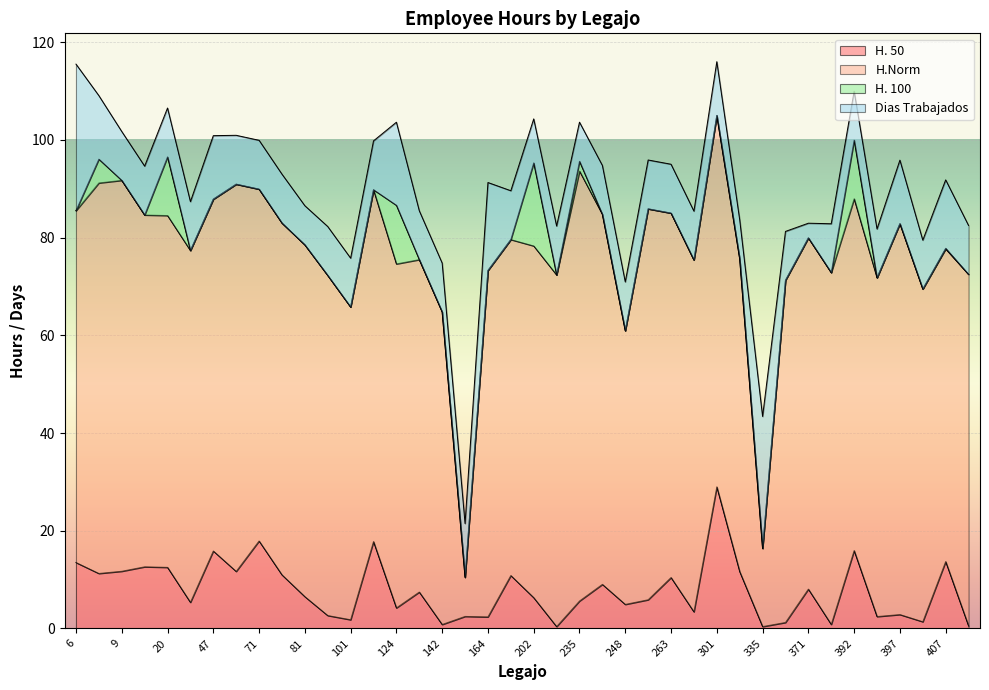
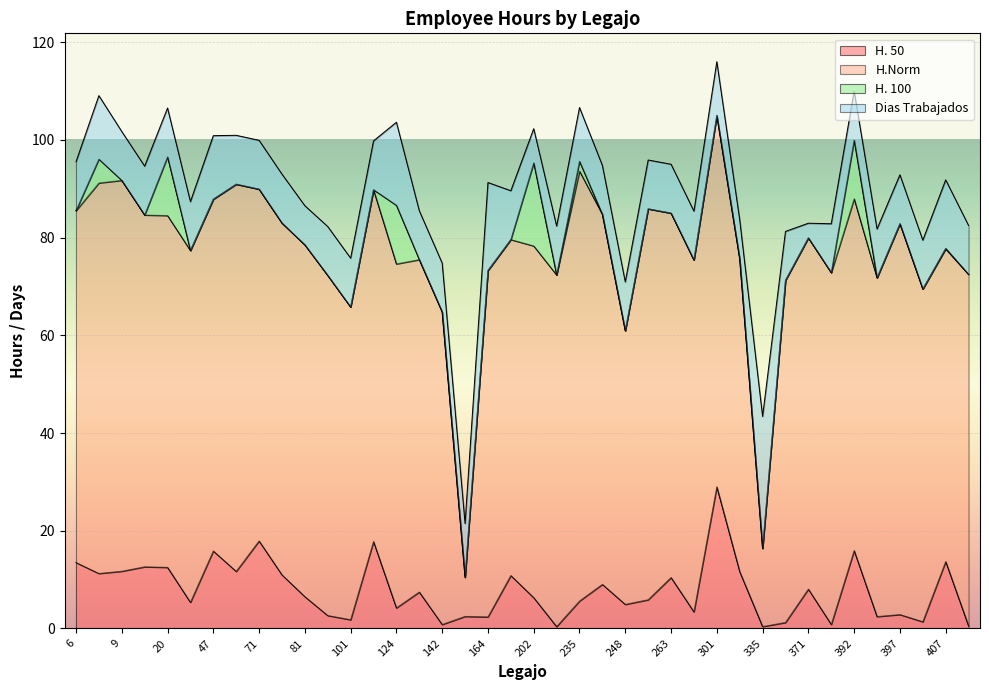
Dias Trabajados, 6: 30 -> 10
Dias Trabajados, 202: 9 -> 7
Dias Trabajados, 235: 8 -> 11
Dias Trabajados, 397: 13 -> 10
